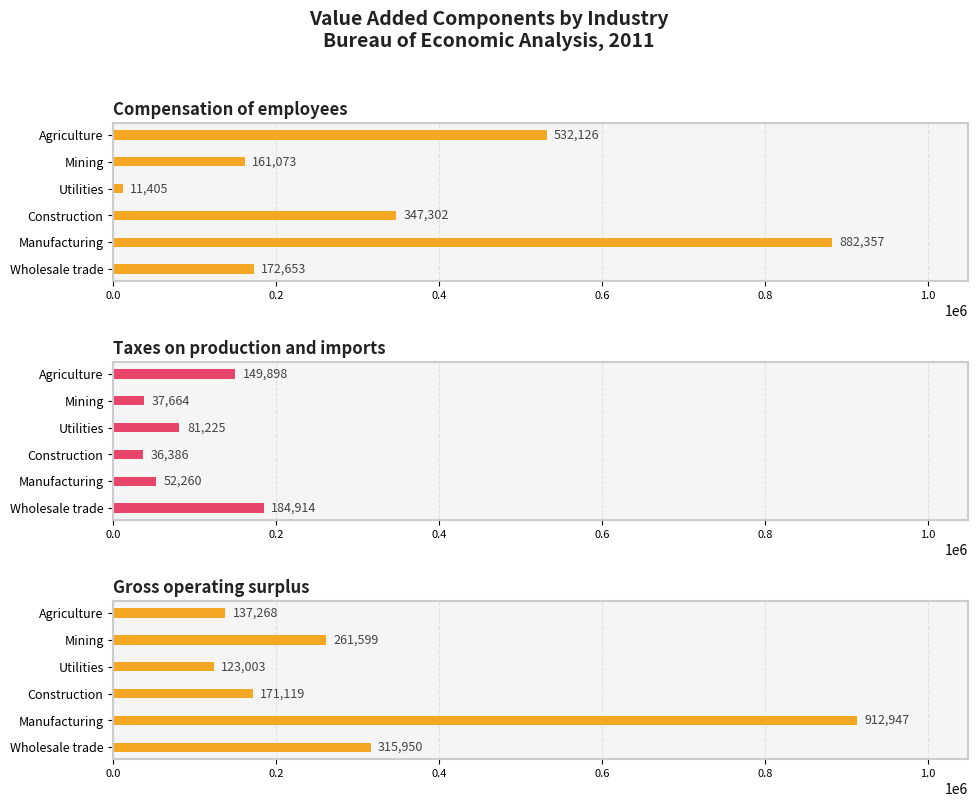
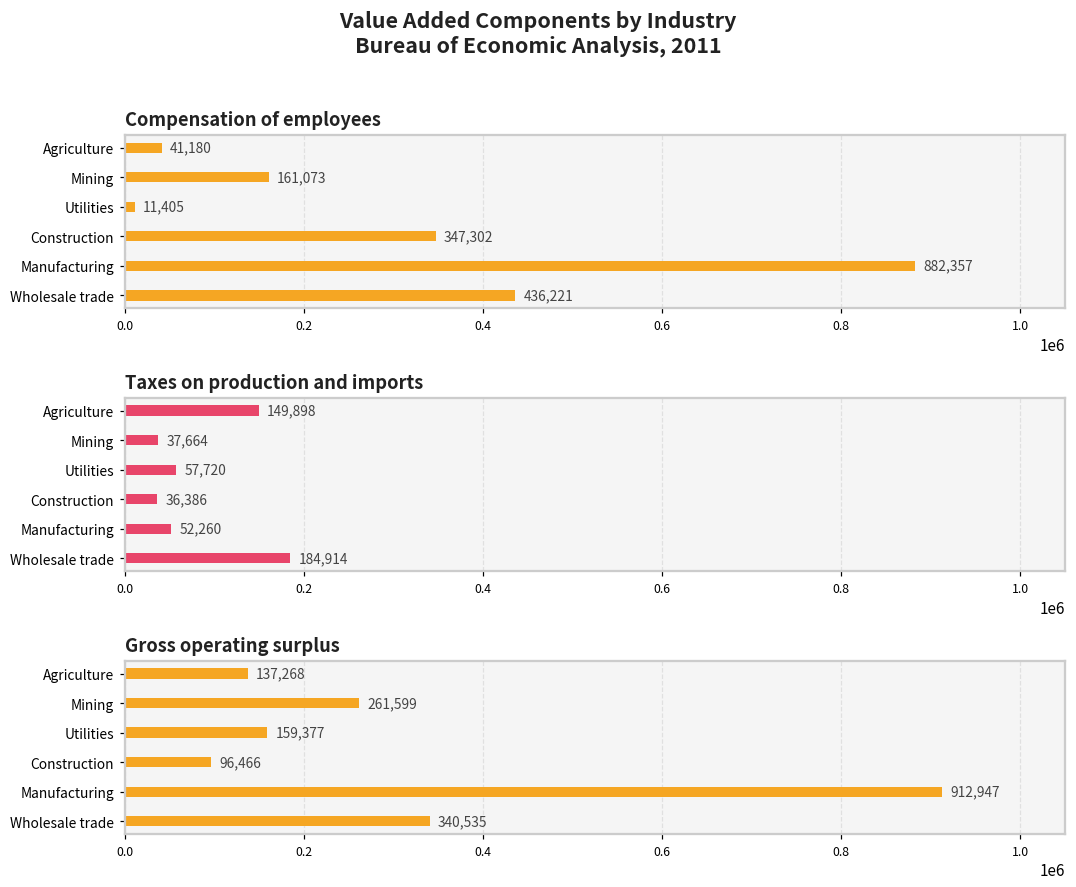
Compensation of employees, Agriculture: 532,126 -> 41,180
Compensation of employees, Wholesale trade: 172,653 -> 436,221
Taxes on production and imports, Utilities: 81,225 -> 57,720
Gross operating surplus, Utilities: 123,003 -> 159,377
Gross operating surplus, Construction: 171,119 -> 96,466
Gross operating surplus, Wholesale trade: 315,950 -> 340,535
